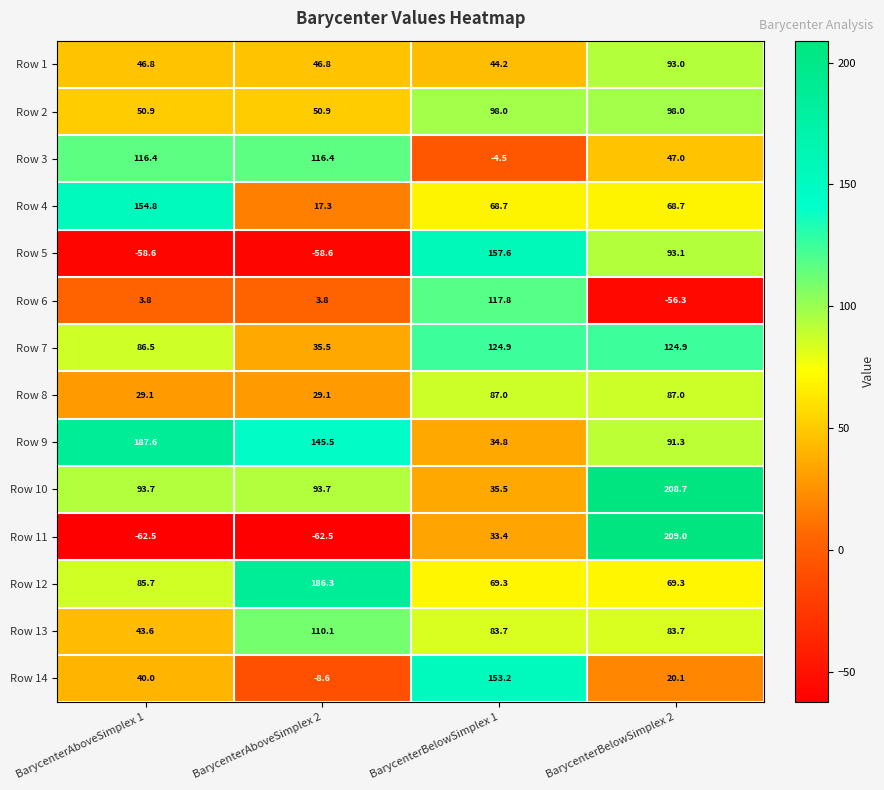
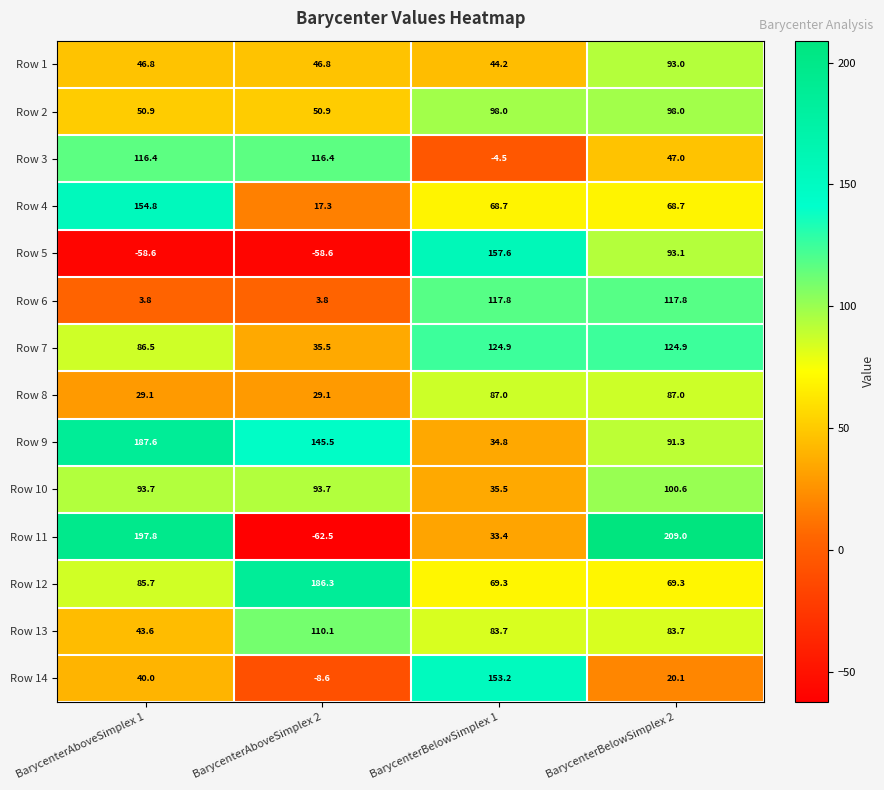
Row 6, BarycenterBelowSimplex 2: -56.3 -> 117.8
Row 10, BarycenterBelowSimplex 2: 208.7 -> 100.6
Row 11, BarycenterAboveSimplex 1: -62.5 -> 197.8
